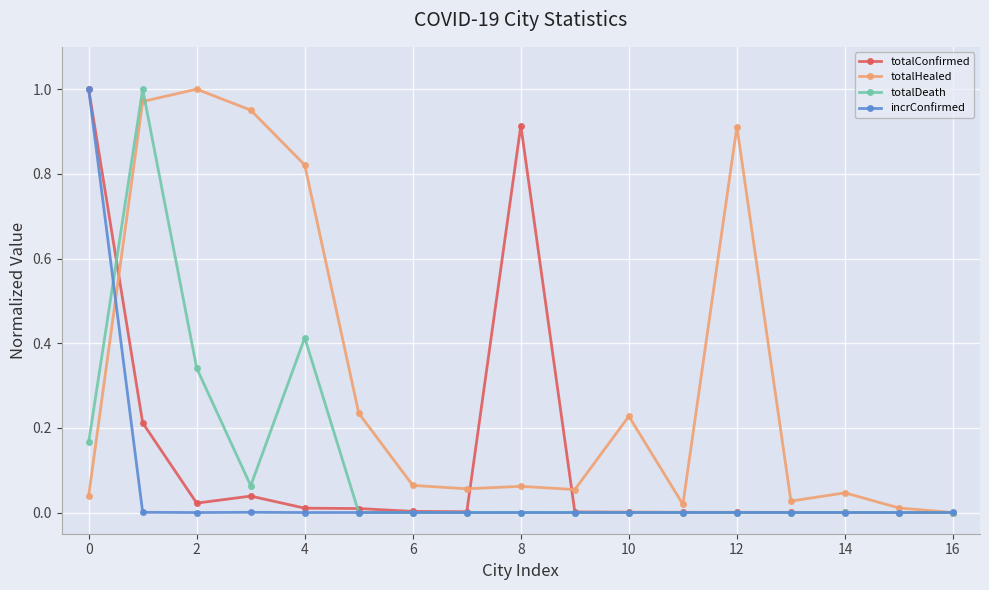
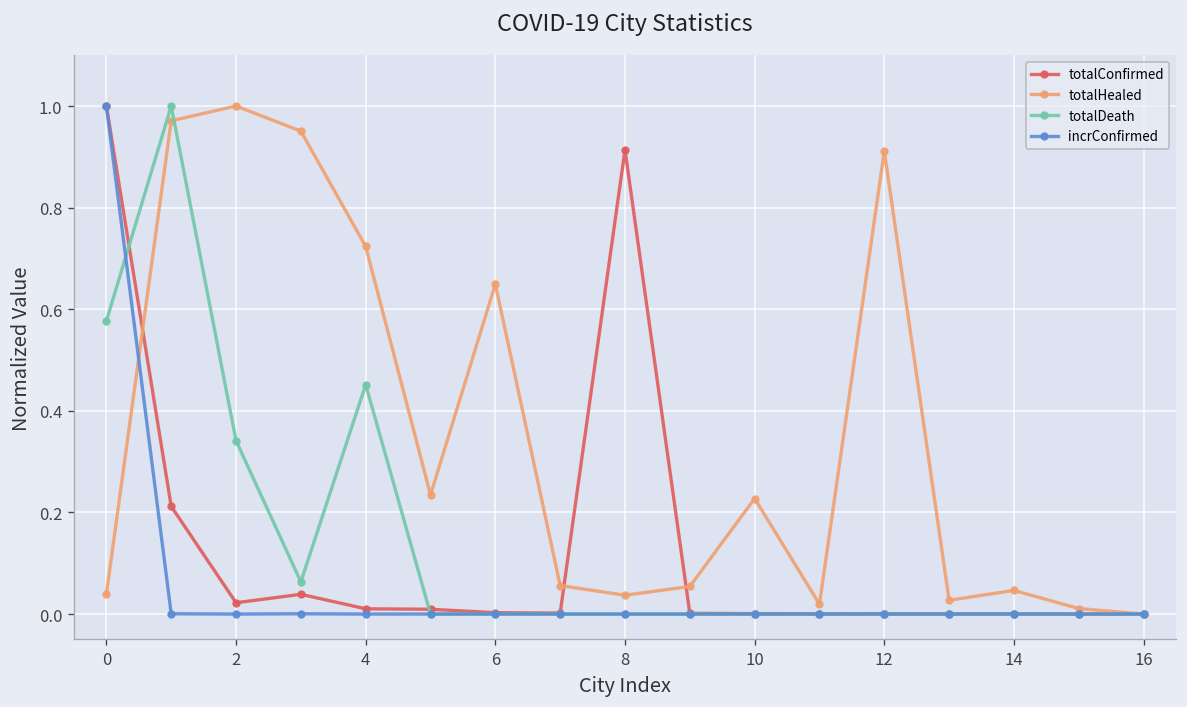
totalDeath, 0: 0.17 -> 0.58
totalHealed, 4: 0.82 -> 0.72
totalDeath, 4: 0.41 -> 0.45
totalHealed, 6: 0.06 -> 0.65
totalHealed, 8: 0.06 -> 0.04
